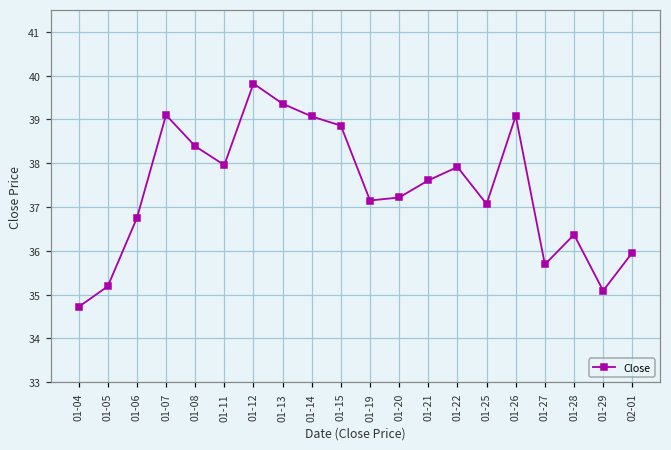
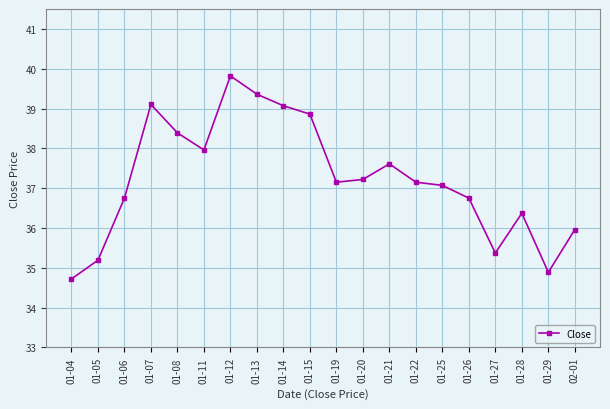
01-22: 37.9 -> 37.2
01-26: 39.1 -> 36.8
01-27: 35.7 -> 35.4
01-29: 35.1 -> 34.9
